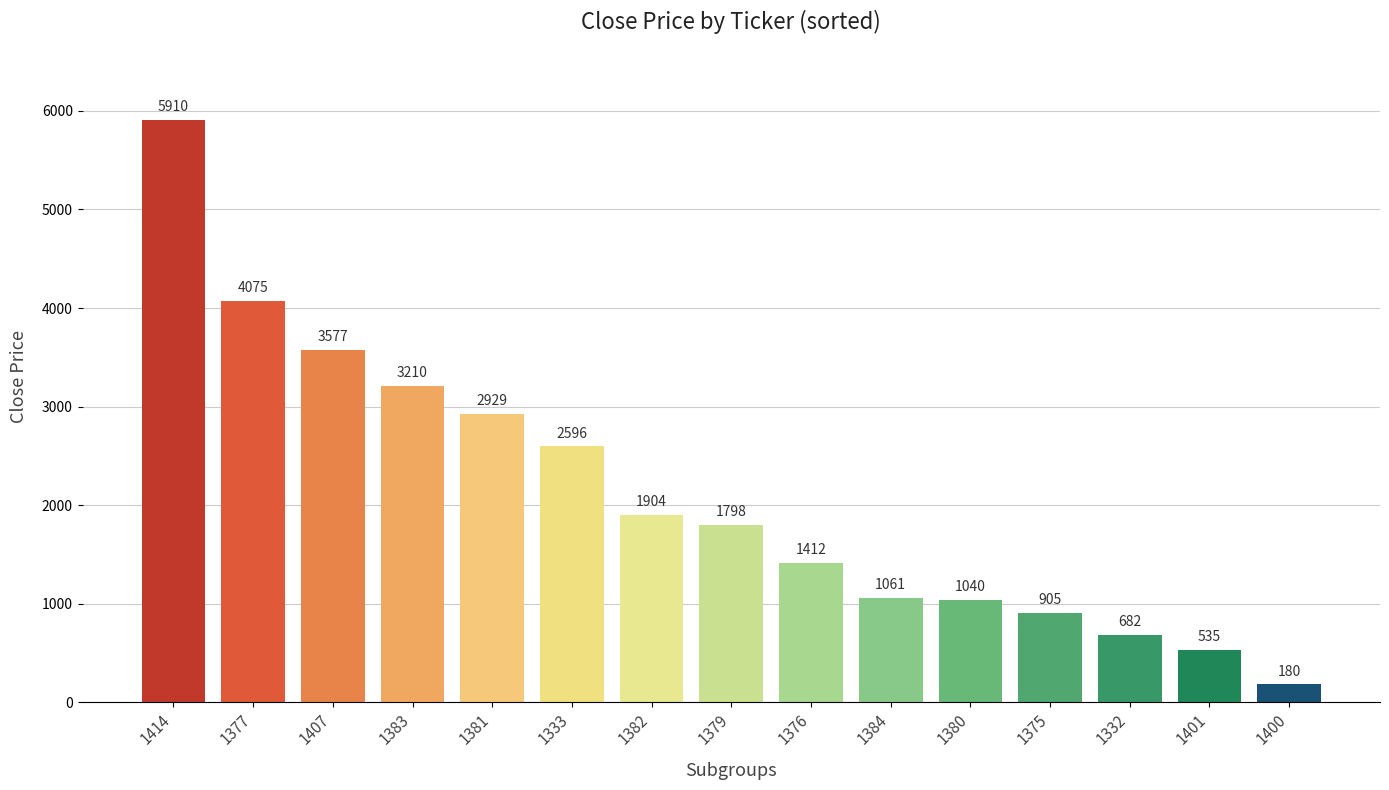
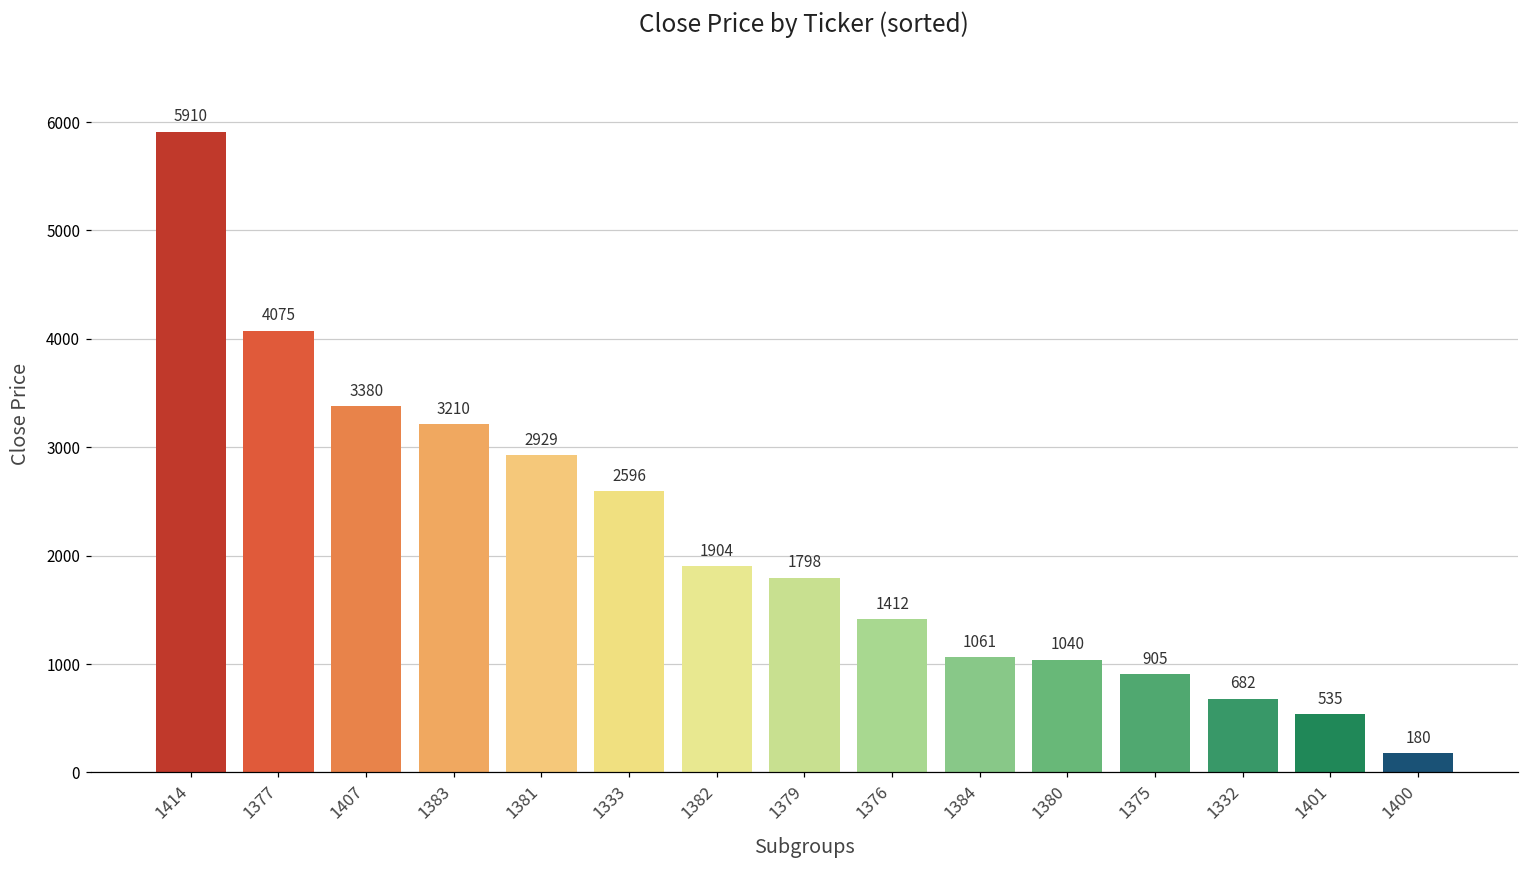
1407: 3577 -> 3380
